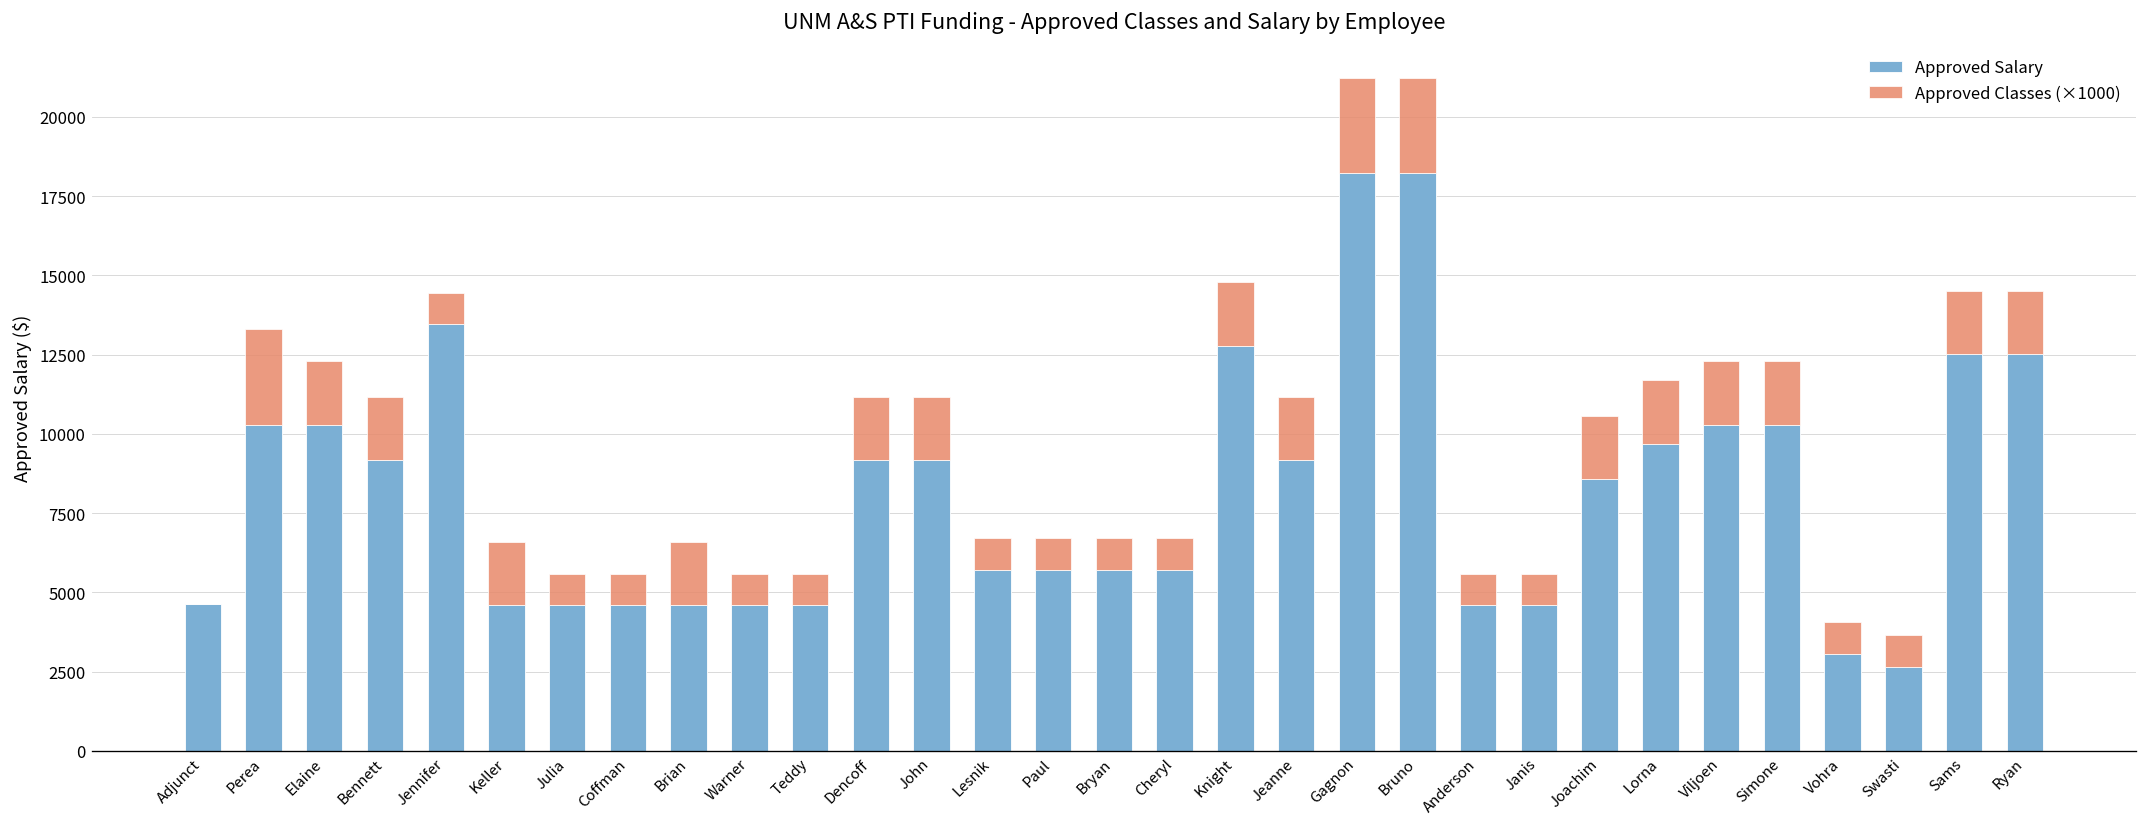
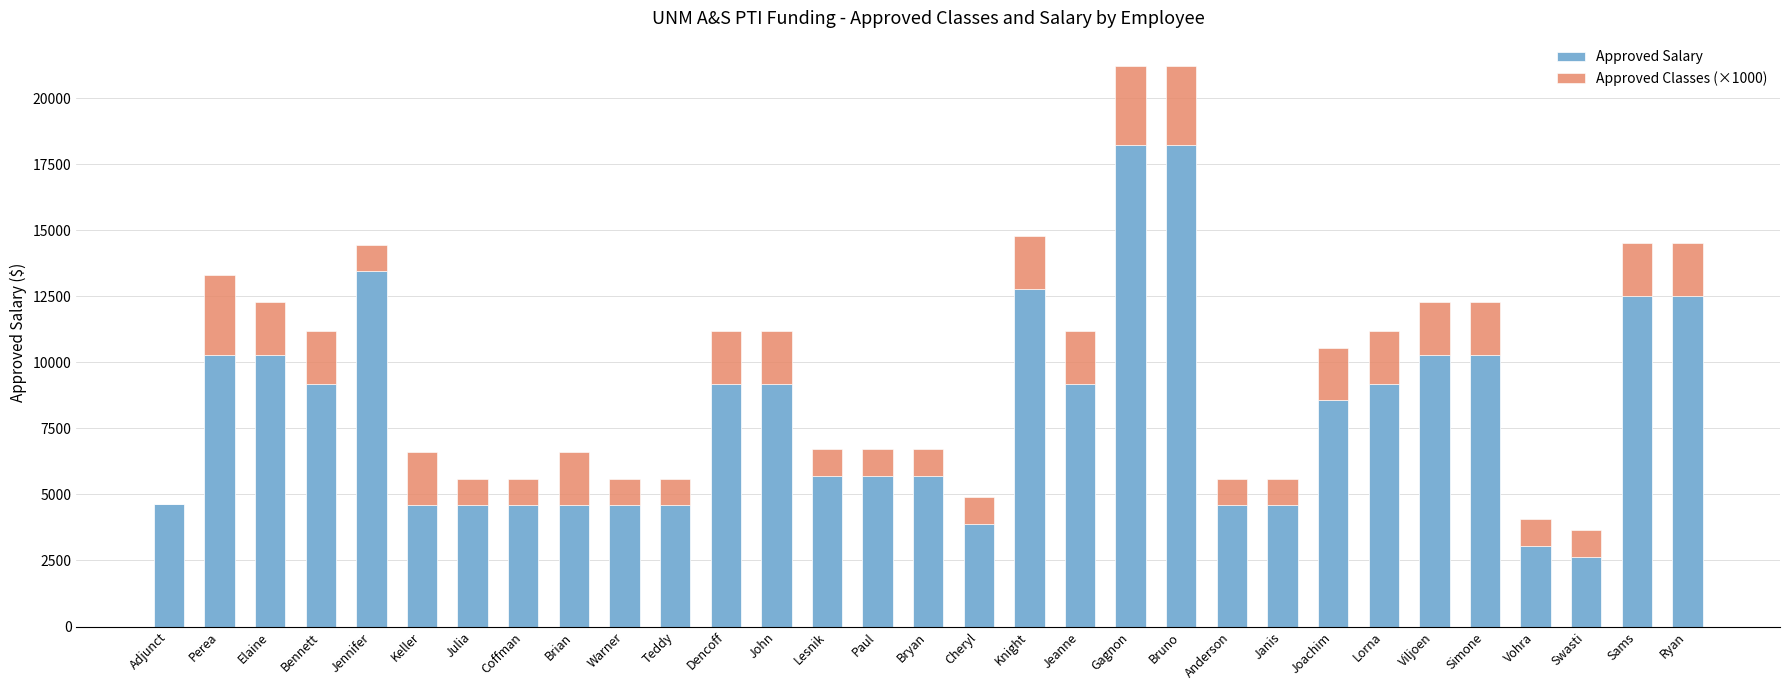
Approved Salary, Cheryl: 5700 -> 3900
Approved Salary, Lorna: 9700 -> 9200
